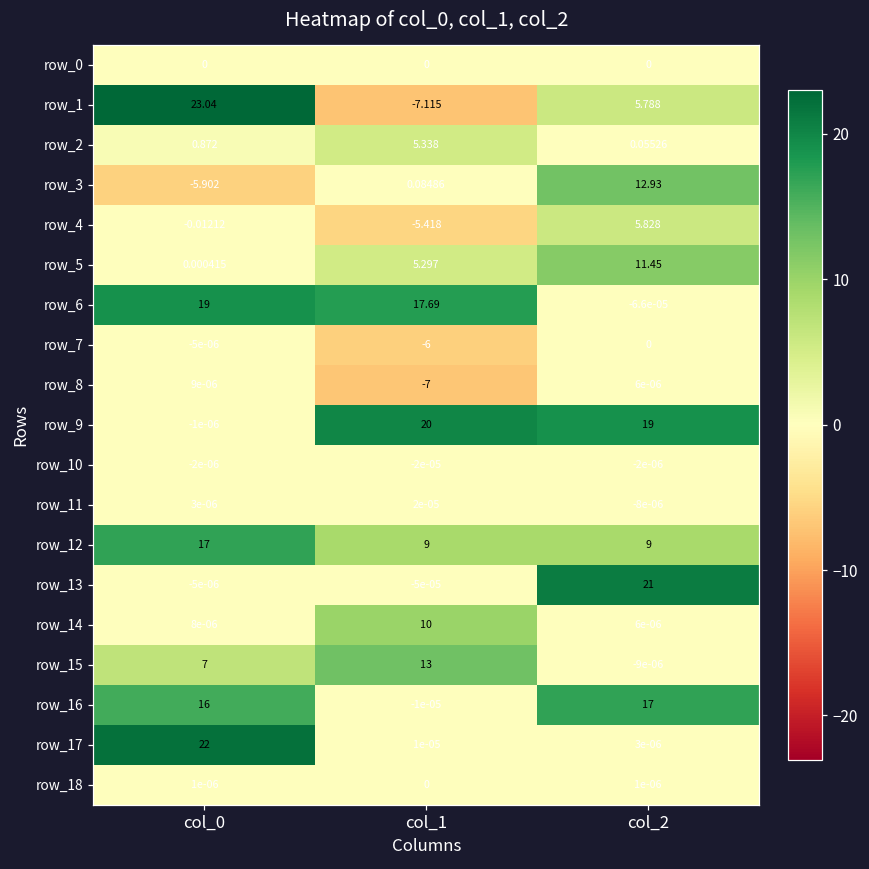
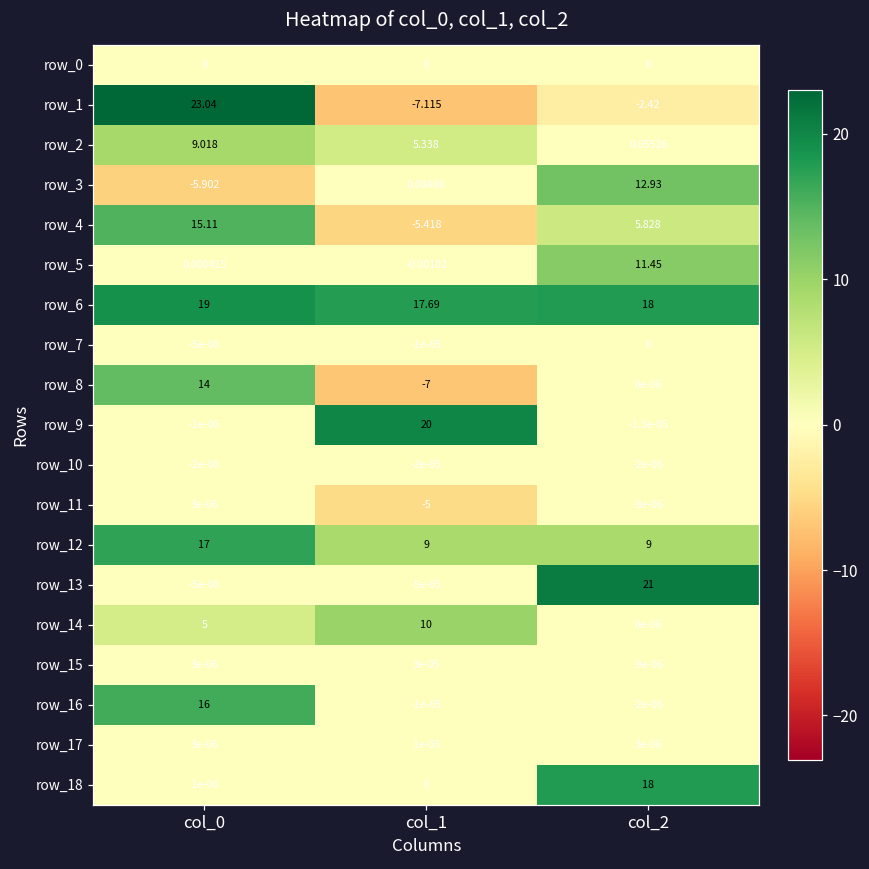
row_1, col_2: 5.788 -> -2.42
row_2, col_0: 0.872 -> 9.018
row_4, col_0: -0.01212 -> 15.11
row_5, col_1: 5.297 -> -0.00102
row_6, col_2: -6.6e-05 -> 18
row_7, col_1: -6 -> -1e-05
row_8, col_0: 9e-06 -> 14
row_9, col_2: 19 -> -1.3e-05
row_11, col_1: 2e-05 -> -5
row_14, col_0: 8e-06 -> 5
row_15, col_0: 7 -> 3e-06
row_15, col_1: 13 -> 3e-05
row_16, col_2: 17 -> -2e-06
row_17, col_0: 22 -> 3e-06
row_18, col_2: 1e-06 -> 18
